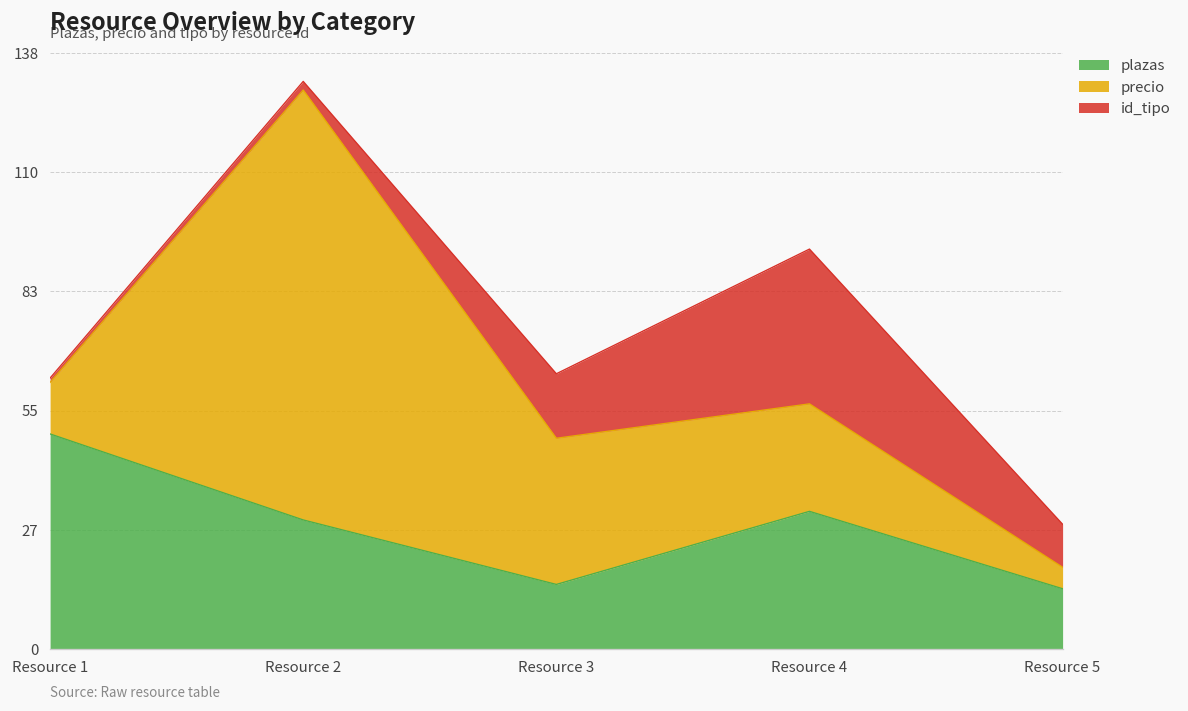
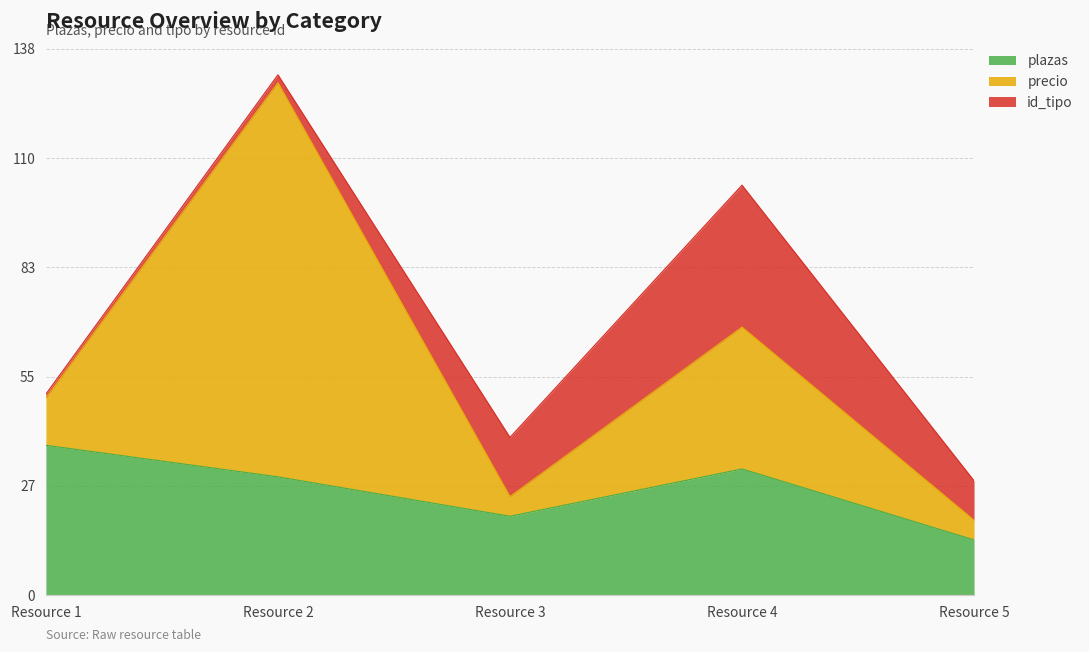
plazas, Resource 1: 50 -> 38
plazas, Resource 3: 15 -> 20
precio, Resource 3: 34 -> 5
precio, Resource 4: 25 -> 36
